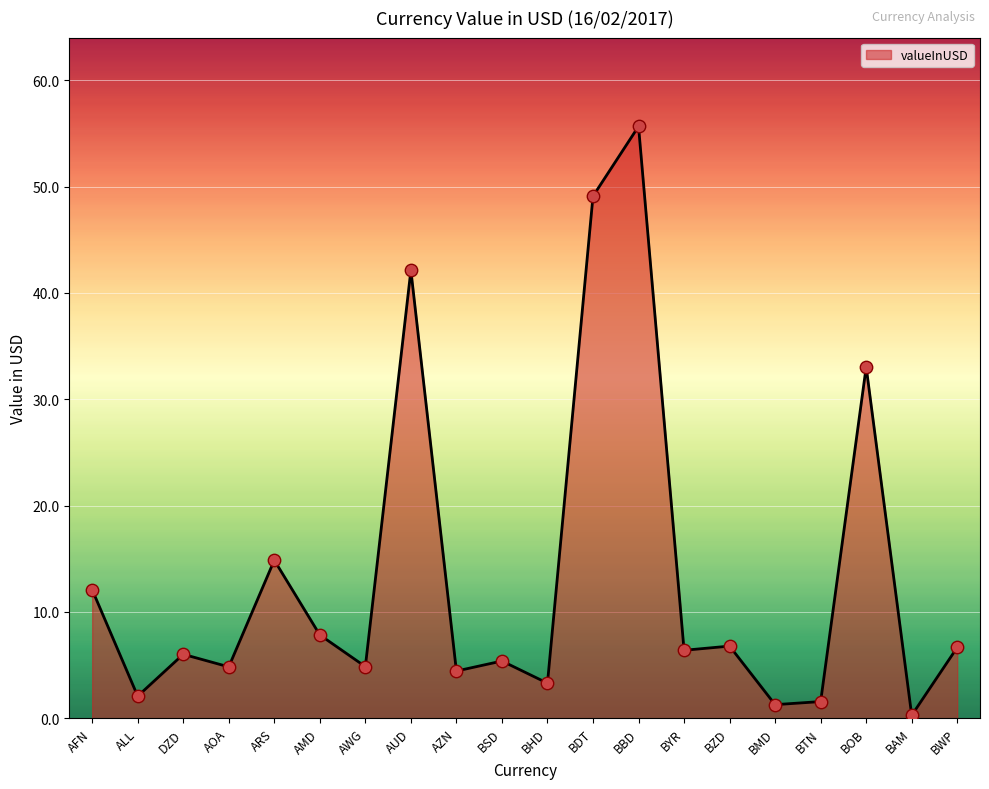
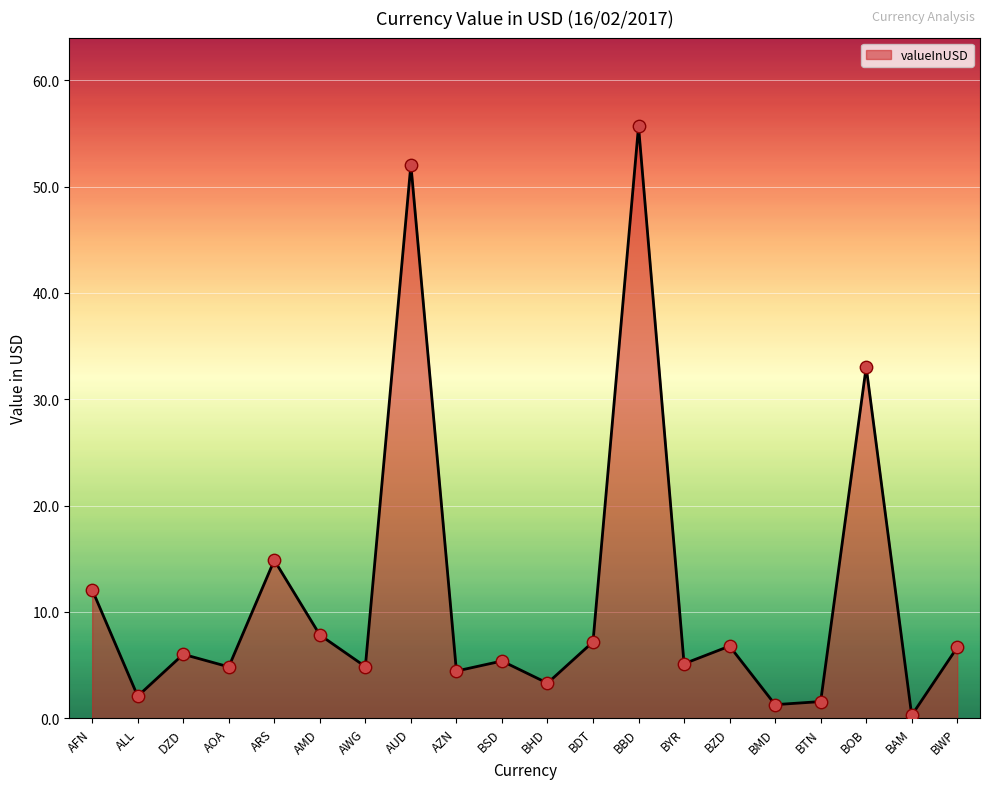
AUD: 42.1 -> 52.1
BDT: 49.1 -> 7.2
BYR: 6.4 -> 5.1
